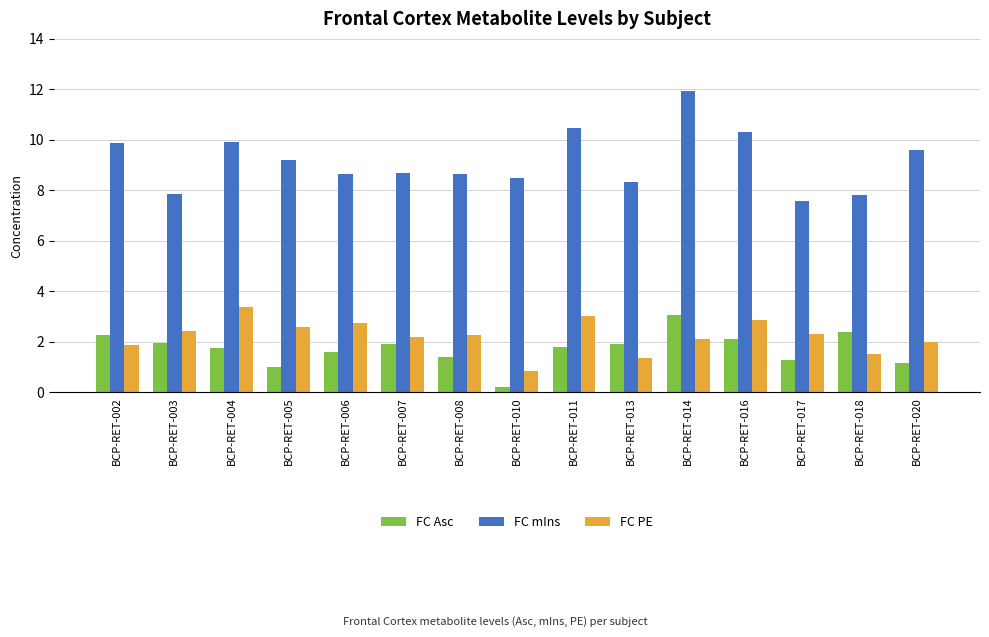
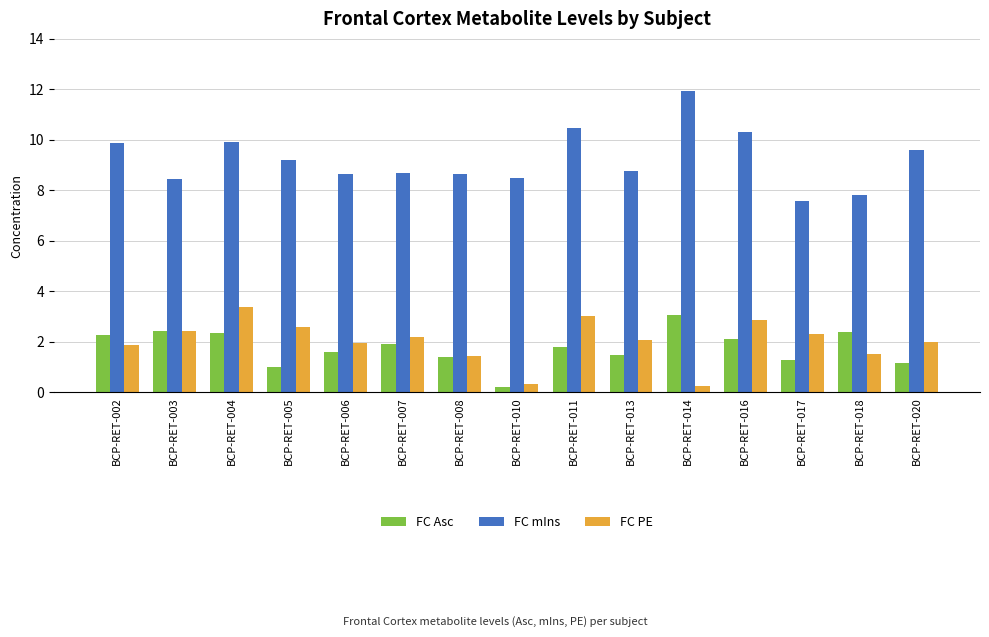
FC Asc, BCP-RET-003: 1.9 -> 2.4
FC mIns, BCP-RET-003: 7.8 -> 8.4
FC Asc, BCP-RET-004: 1.7 -> 2.4
FC PE, BCP-RET-006: 2.7 -> 1.9
FC PE, BCP-RET-008: 2.3 -> 1.4
FC PE, BCP-RET-010: 0.8 -> 0.3
FC Asc, BCP-RET-013: 1.9 -> 1.5
FC mIns, BCP-RET-013: 8.3 -> 8.8
FC PE, BCP-RET-013: 1.4 -> 2.1
FC PE, BCP-RET-014: 2.1 -> 0.2
